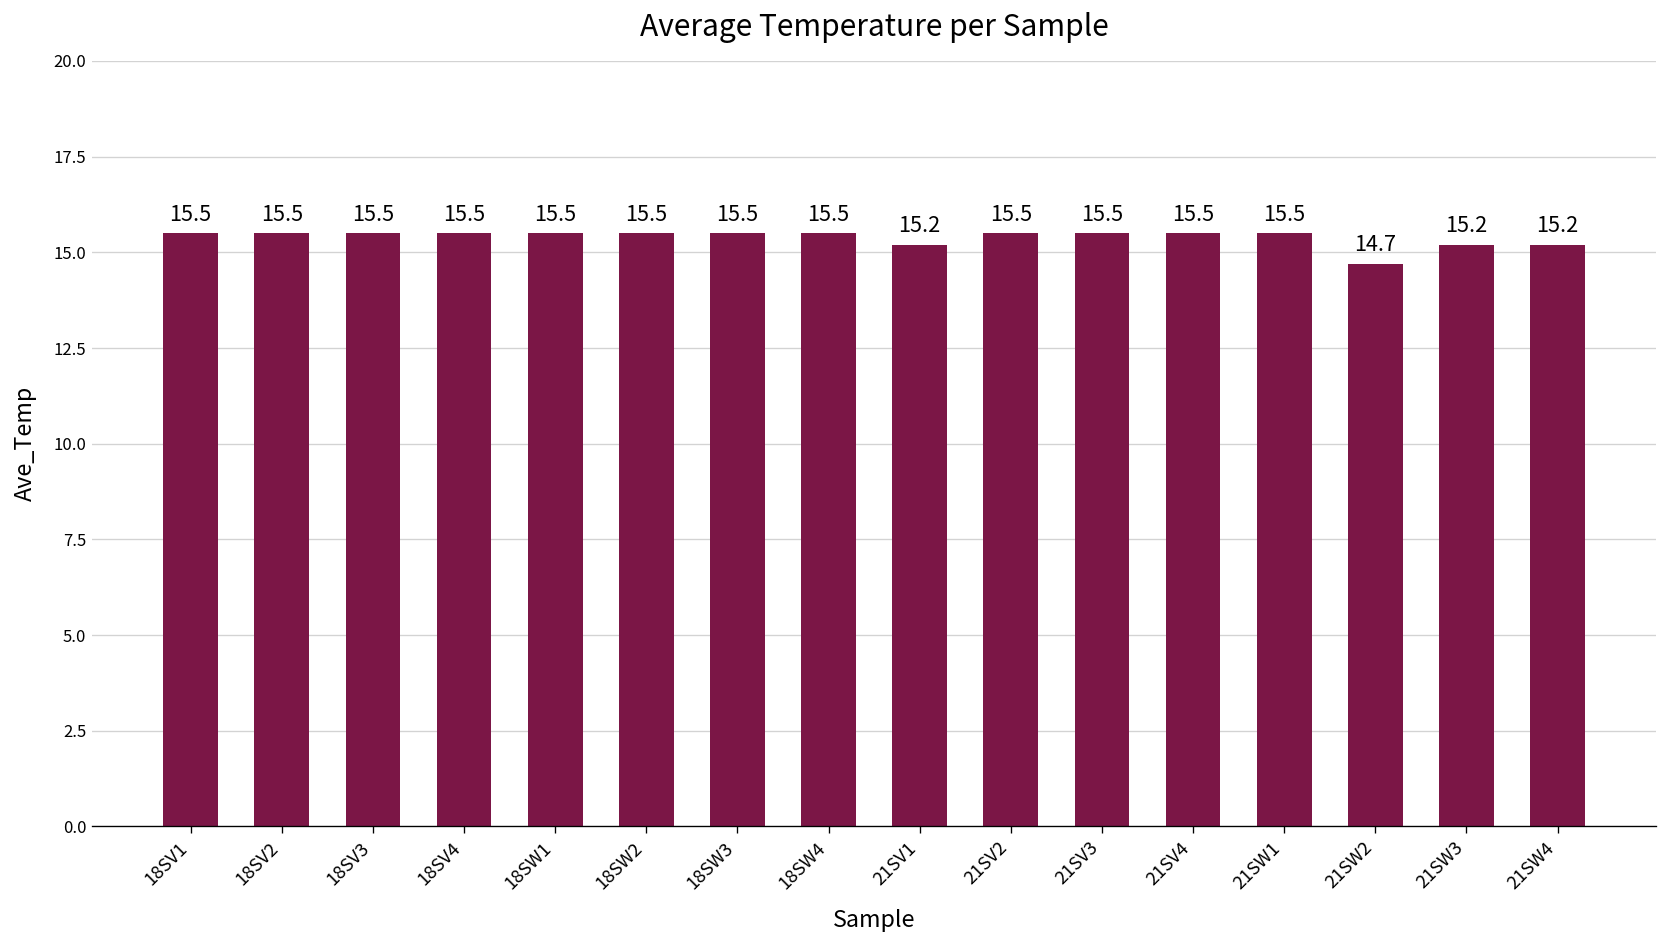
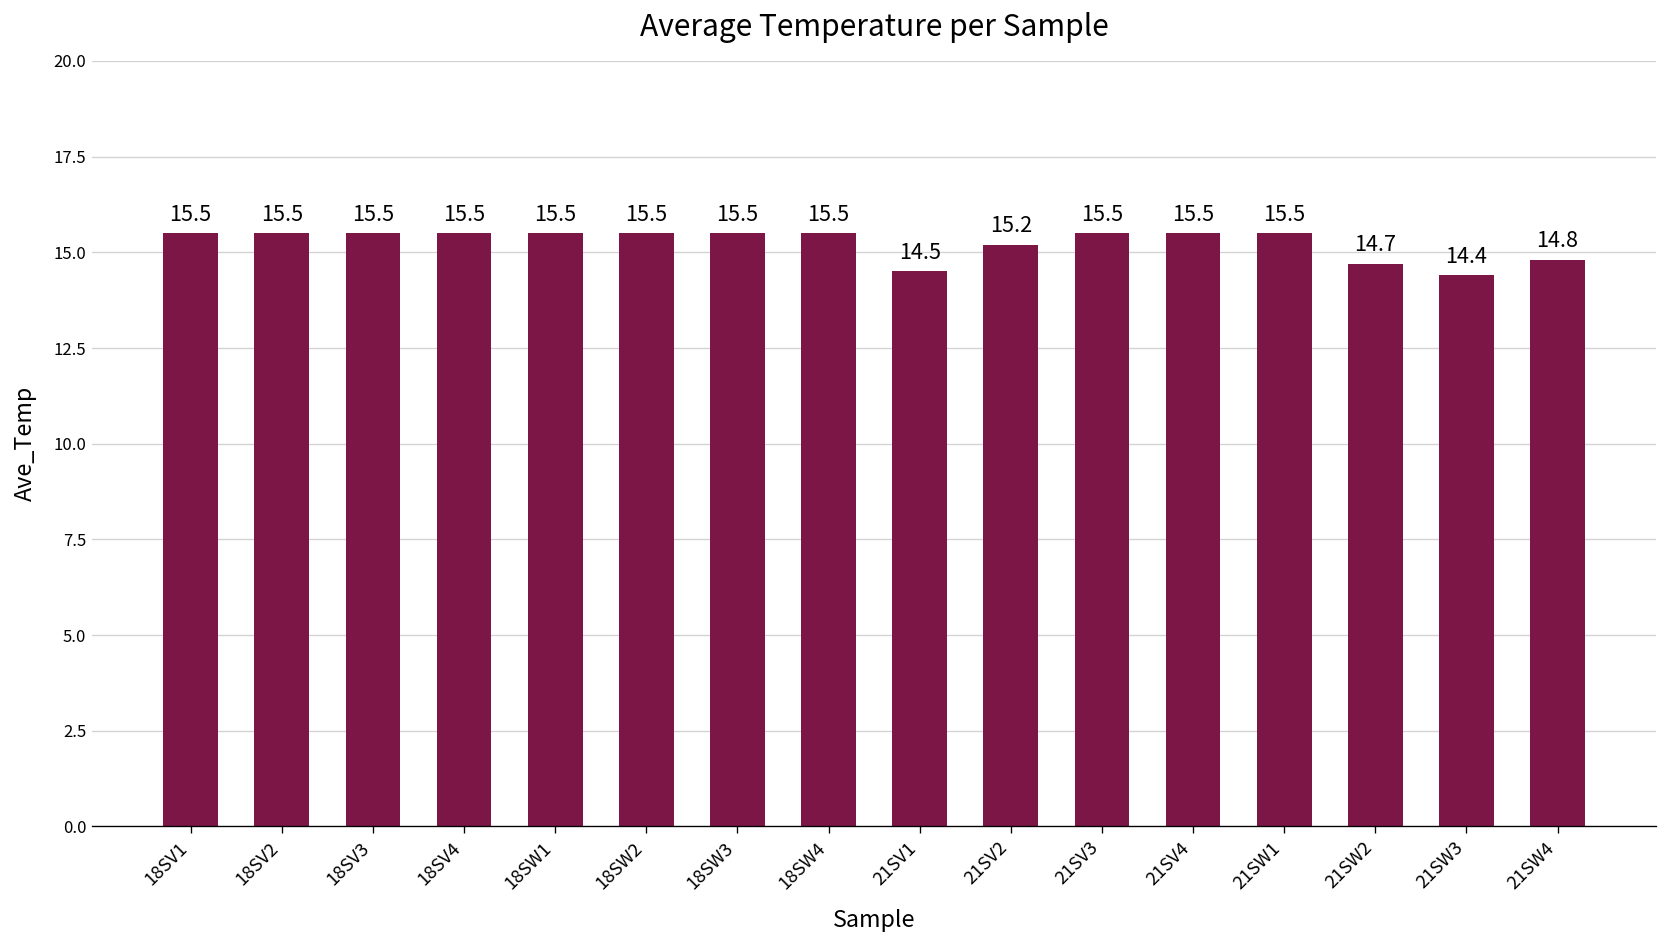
21SV1: 15.2 -> 14.5
21SV2: 15.5 -> 15.2
21SW3: 15.2 -> 14.4
21SW4: 15.2 -> 14.8
